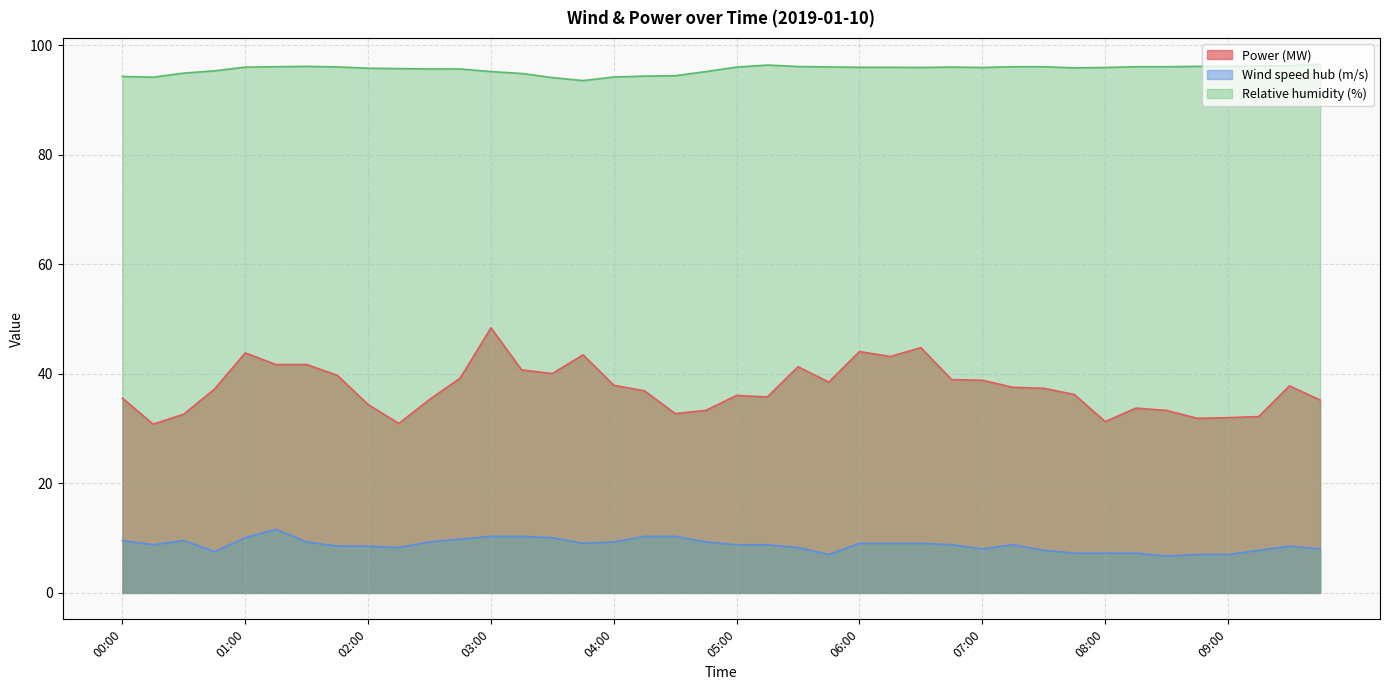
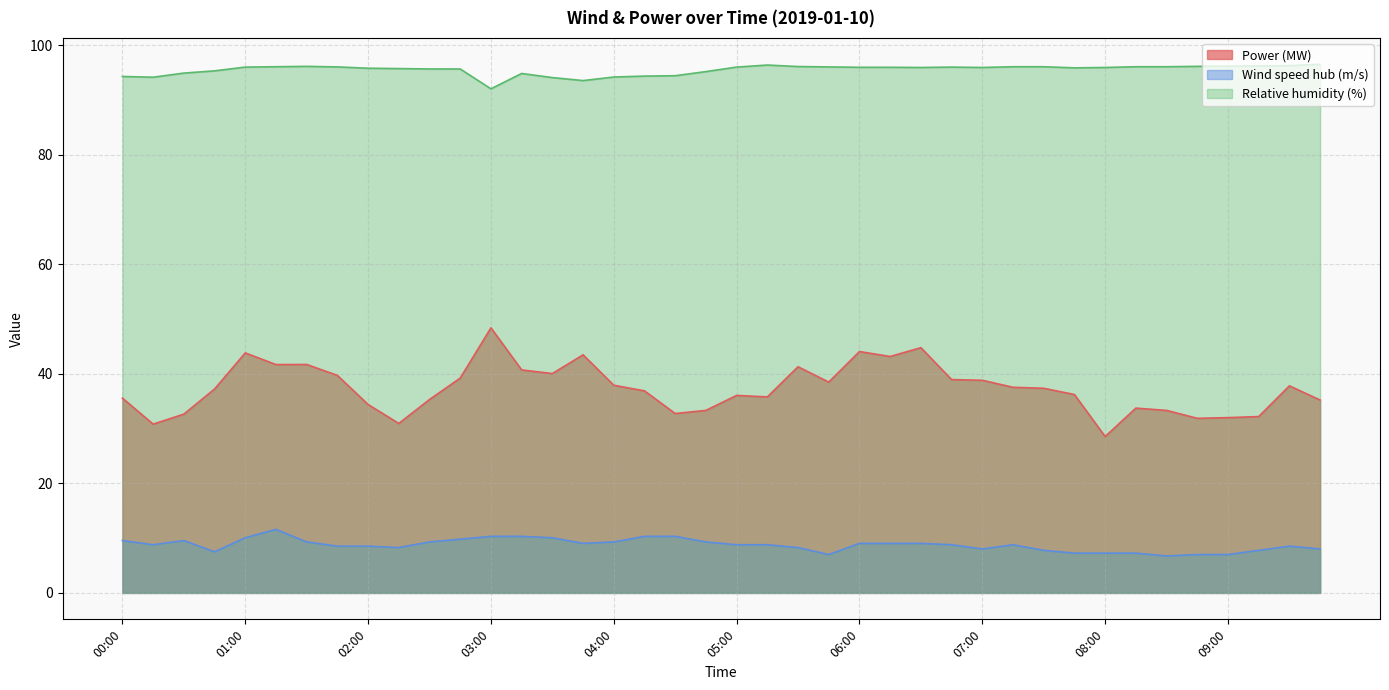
Relative humidity (%), 03:00: 95 -> 92
Power (MW), 08:00: 31 -> 29
